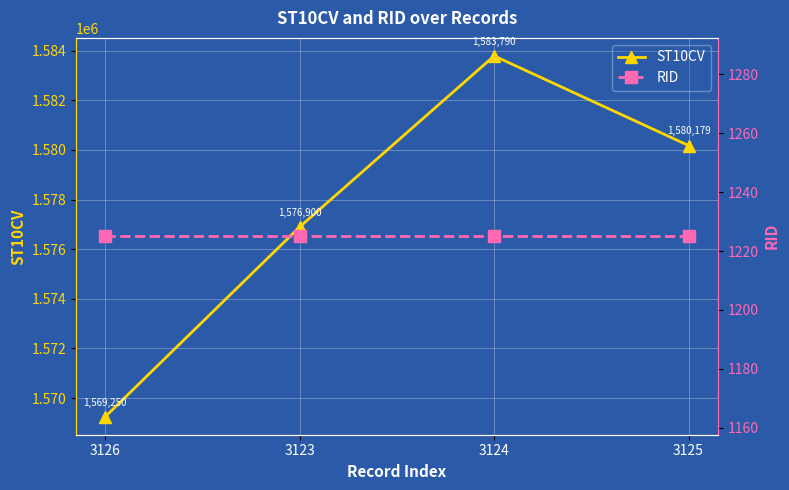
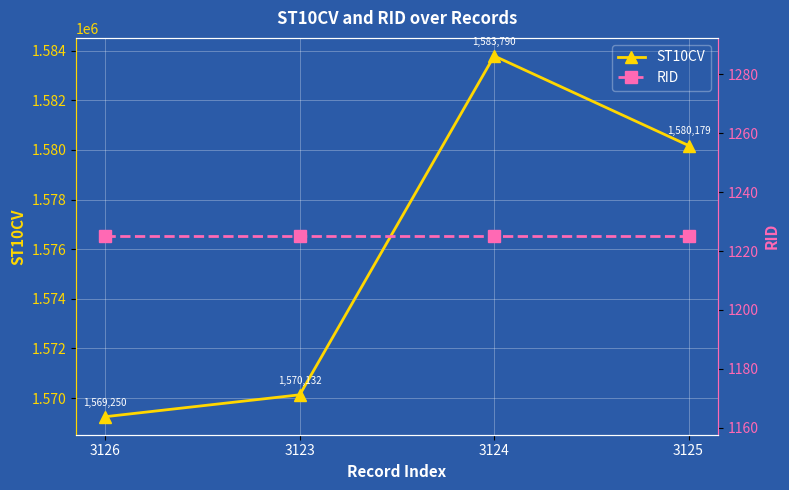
ST10CV, 3123: 1,576,900 -> 1,570,132
